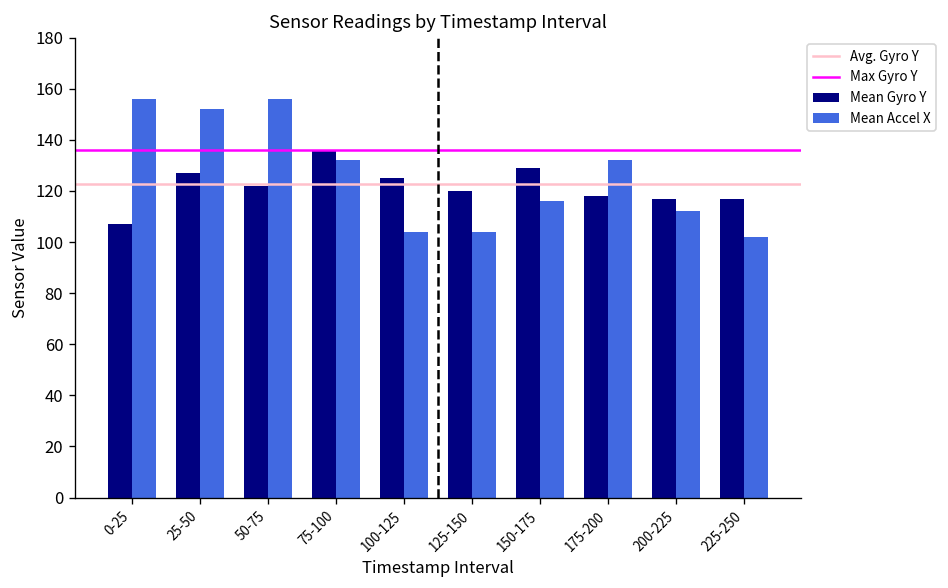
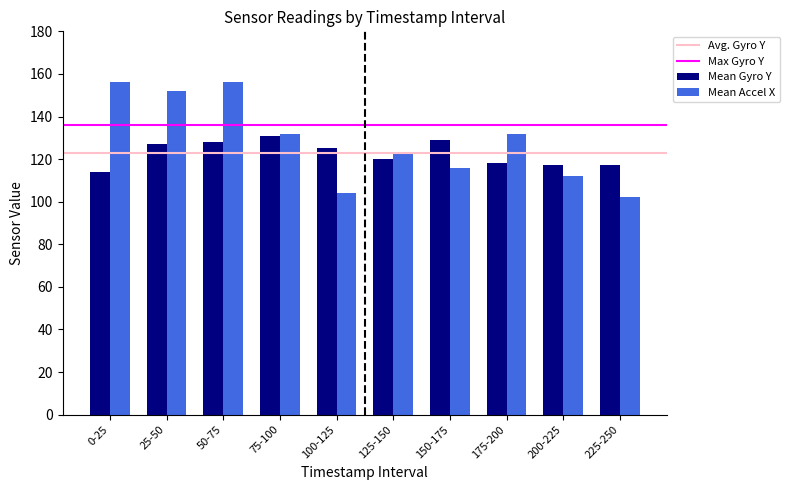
Mean Gyro Y, 0-25: 107 -> 114
Mean Gyro Y, 50-75: 122 -> 128
Mean Gyro Y, 75-100: 136 -> 131
Mean Accel X, 125-150: 104 -> 123
